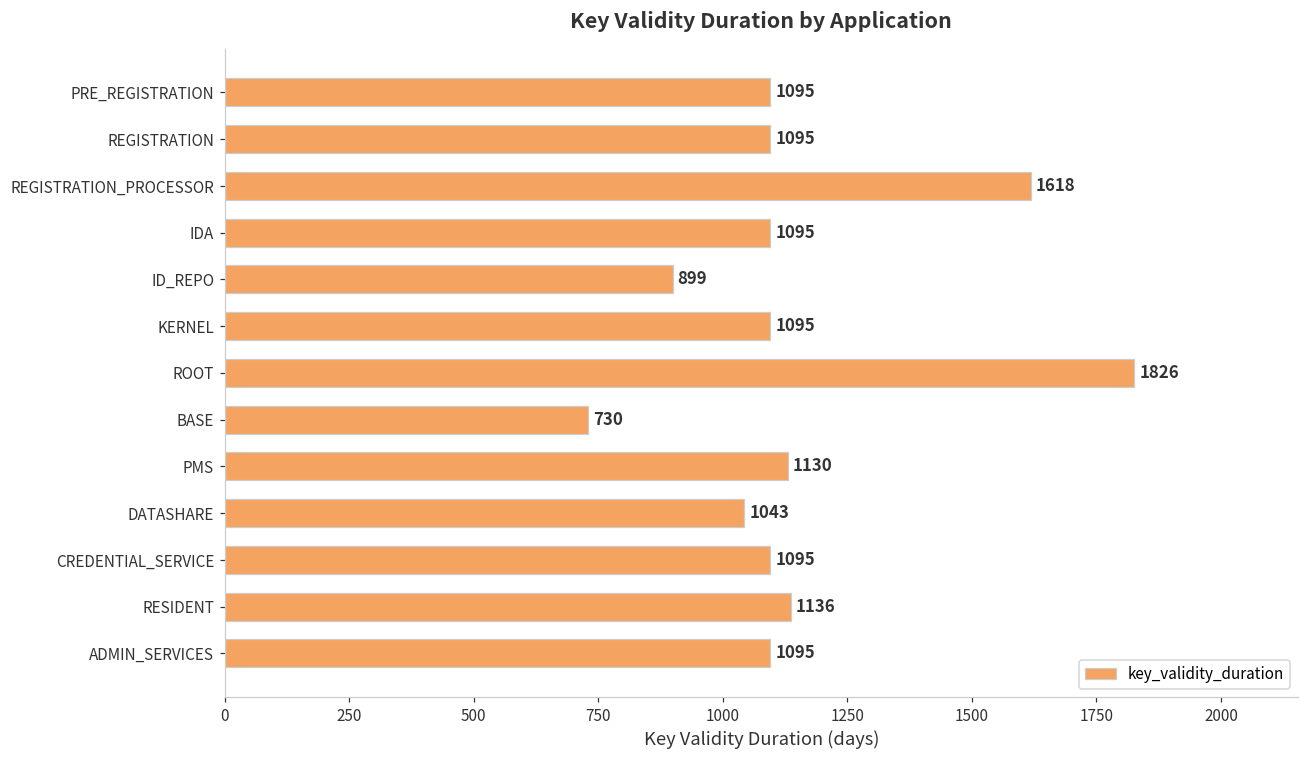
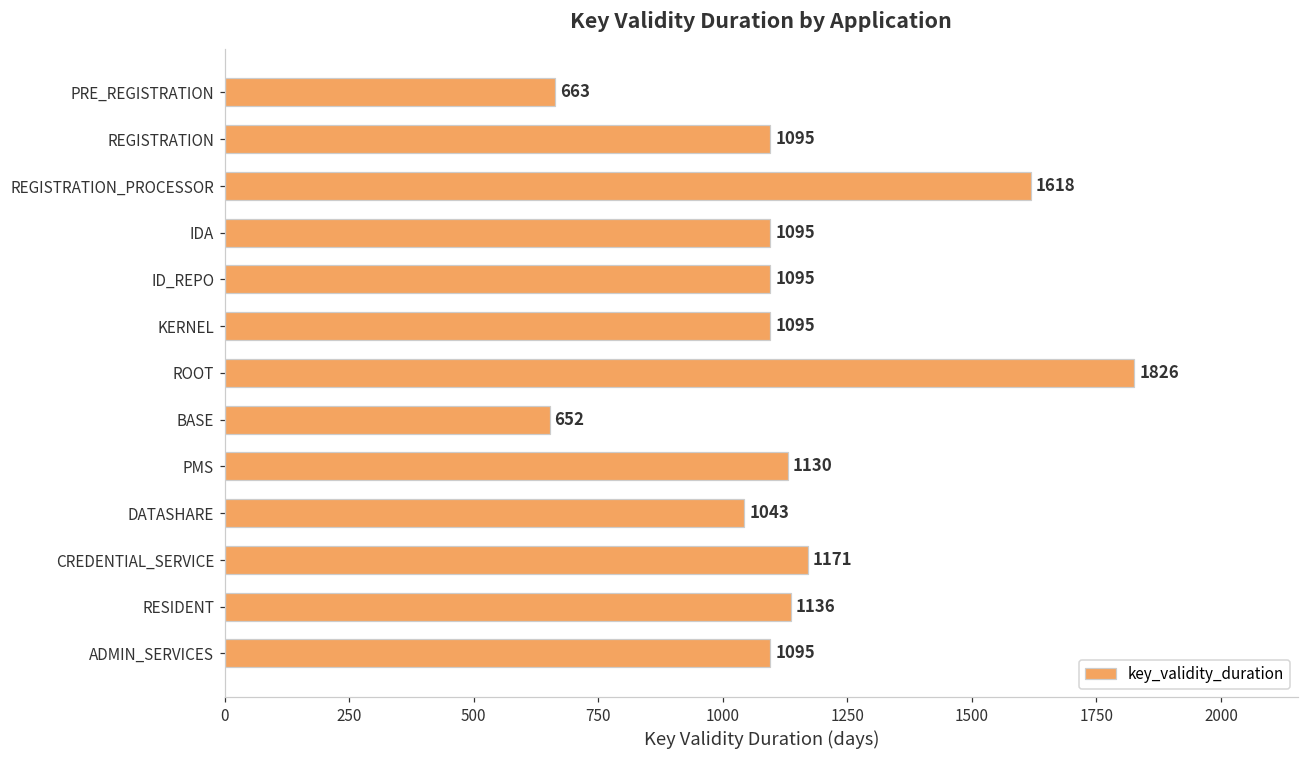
PRE_REGISTRATION: 1095 -> 663
ID_REPO: 899 -> 1095
BASE: 730 -> 652
CREDENTIAL_SERVICE: 1095 -> 1171
